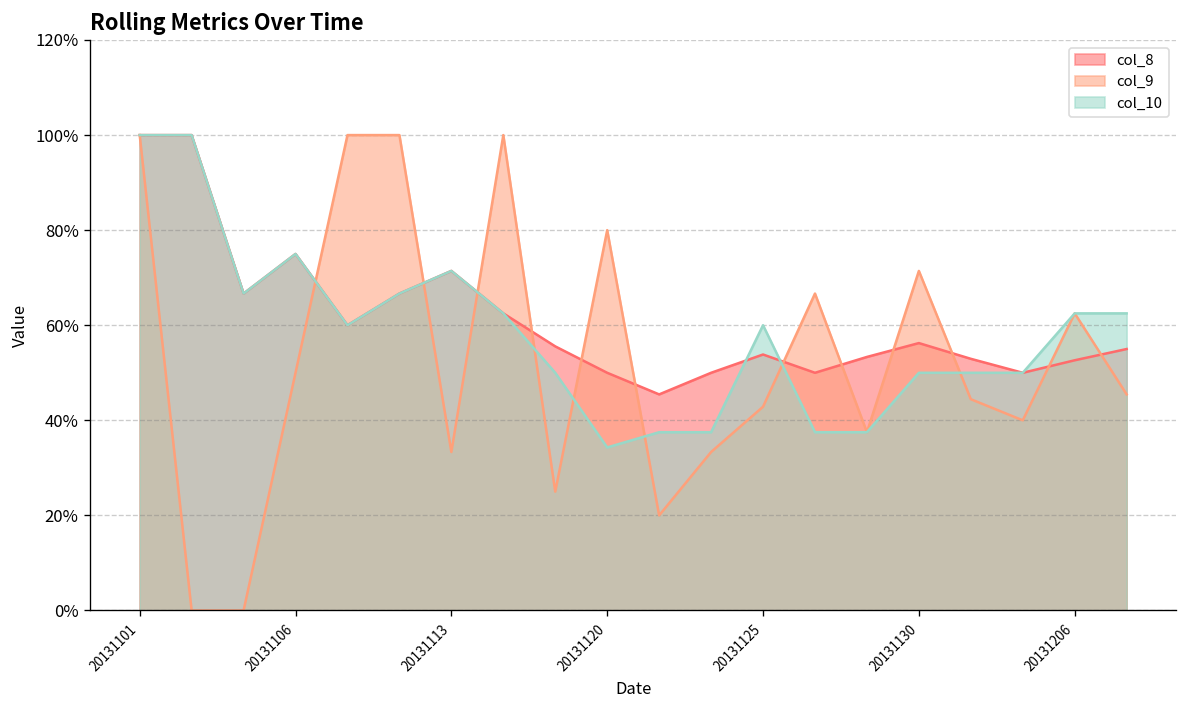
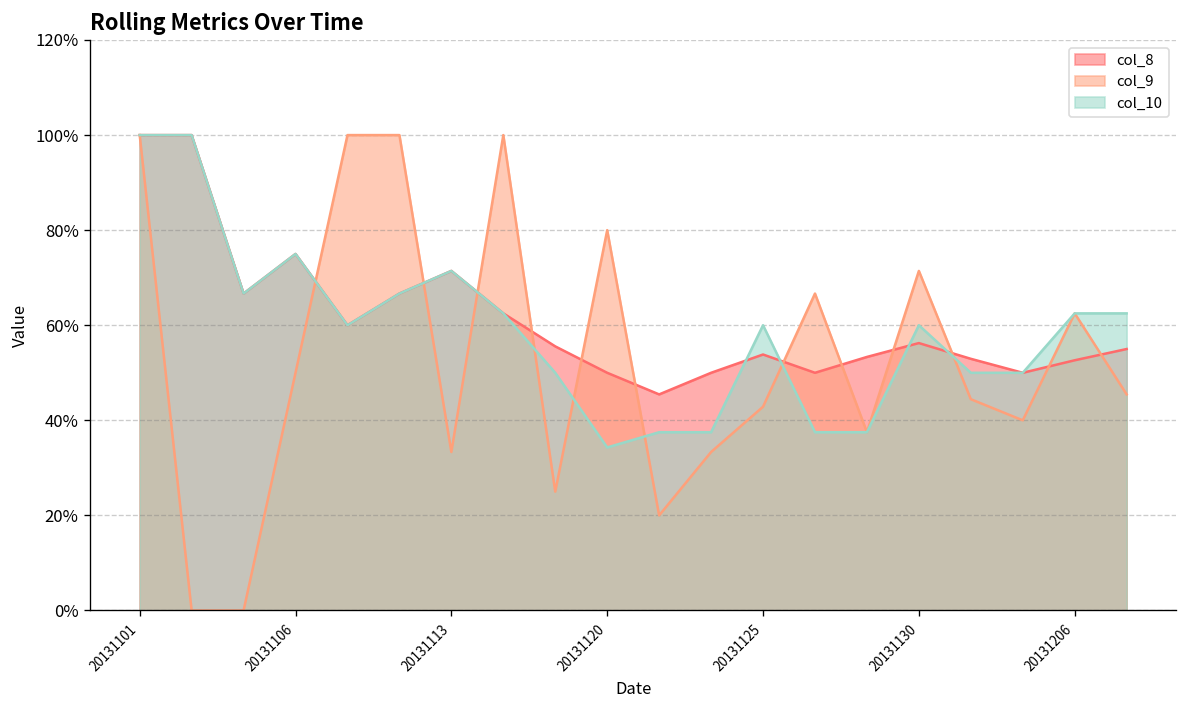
col_10, 20131130: 50% -> 60%
